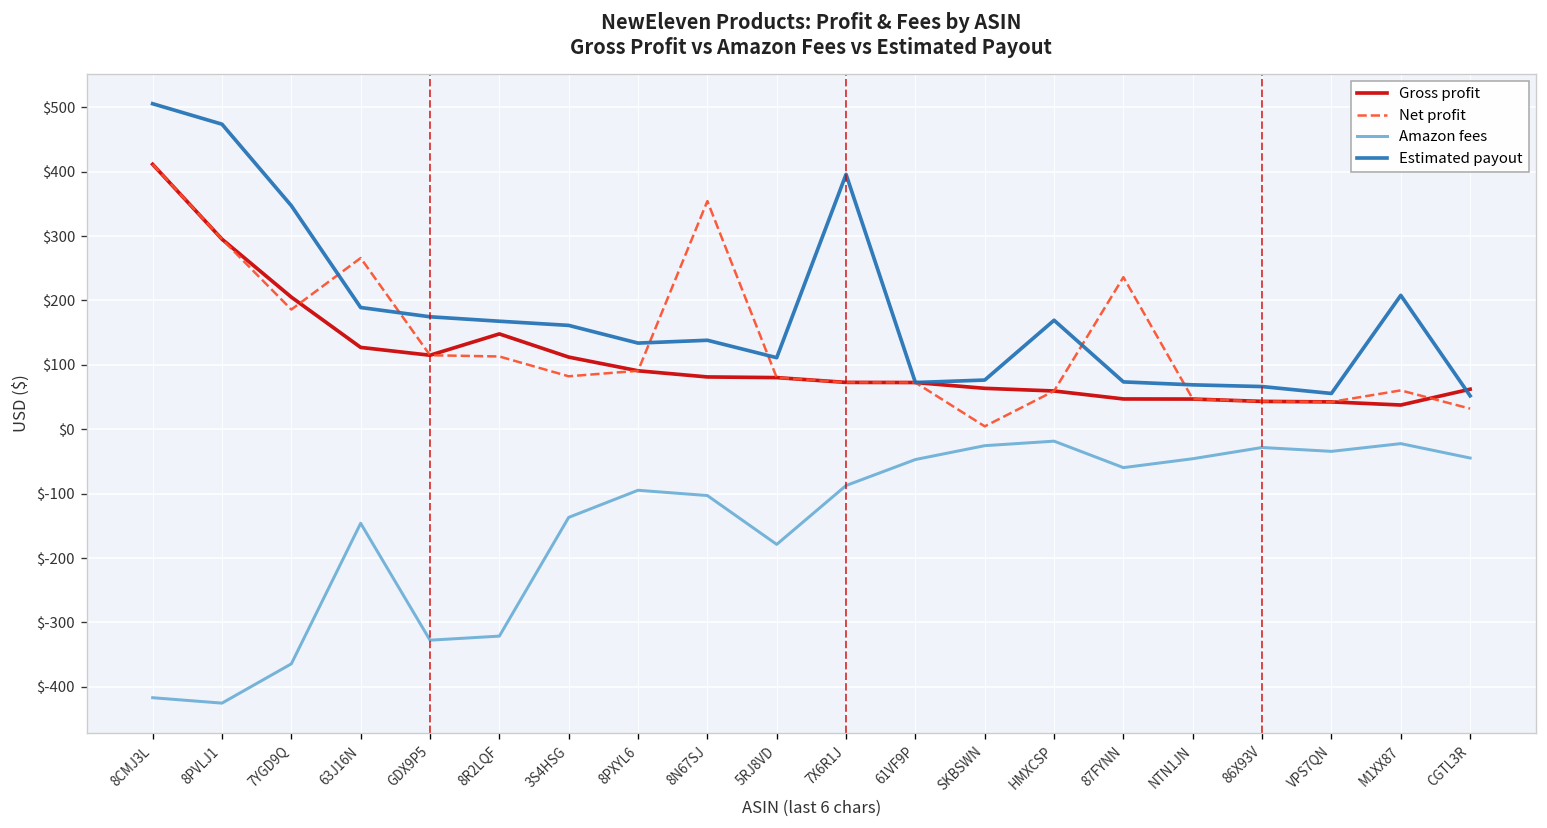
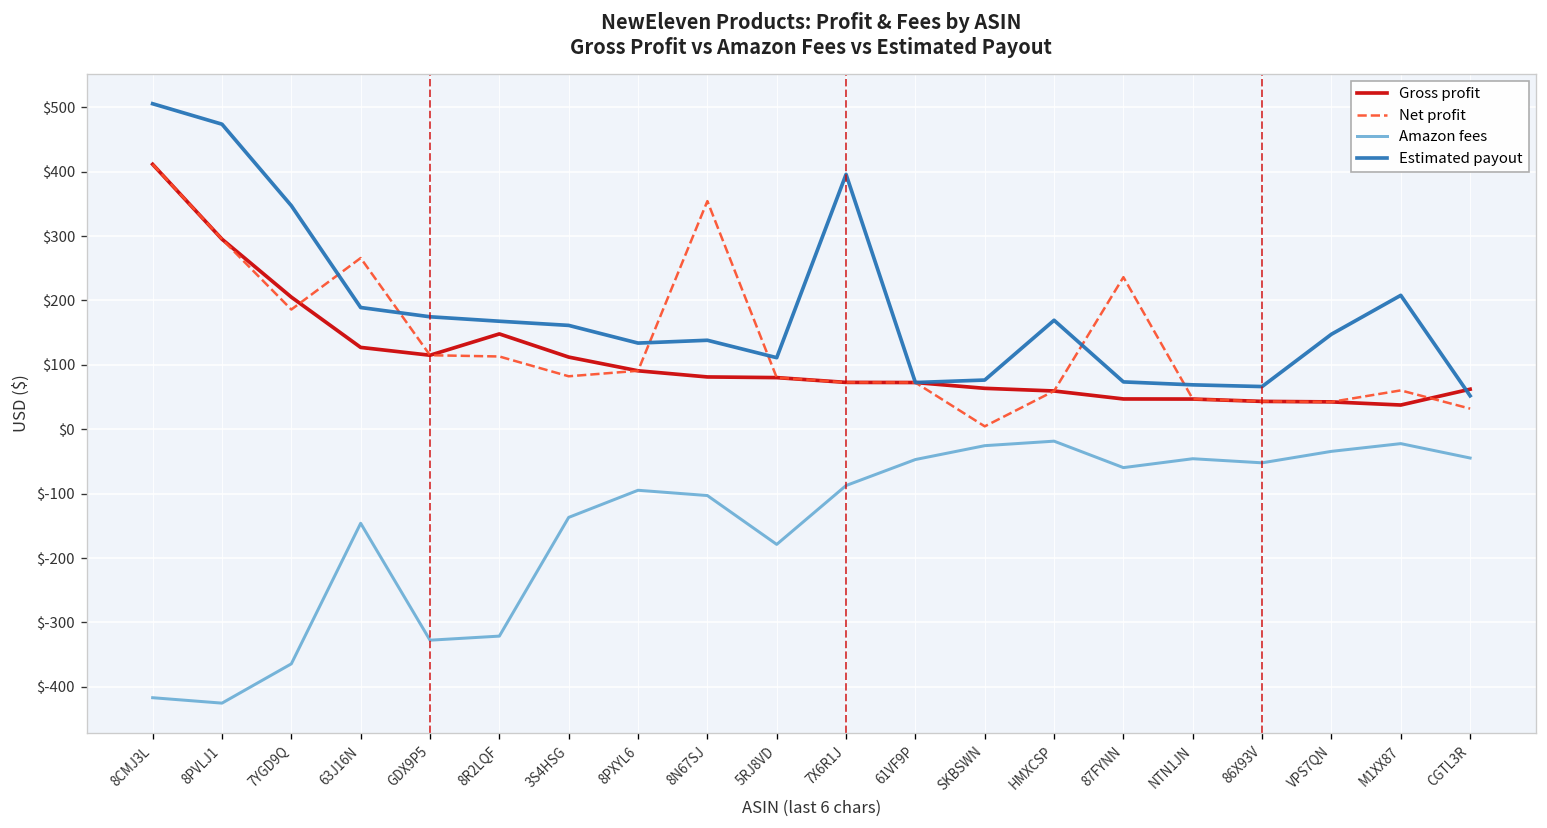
Amazon fees, 86X93V: $-30 -> $-50
Estimated payout, VPS7QN: $60 -> $150
